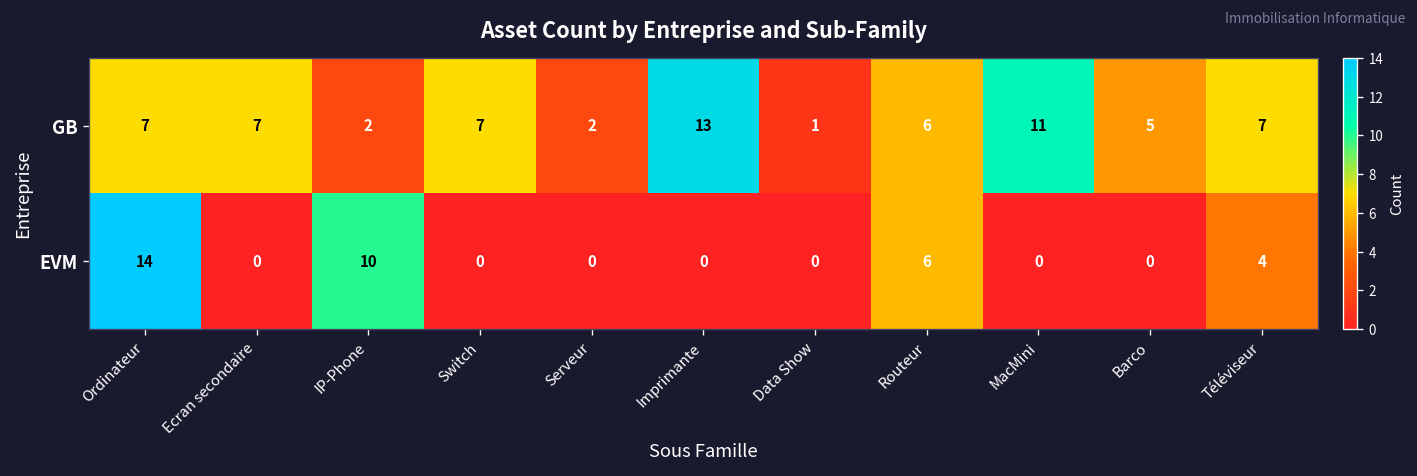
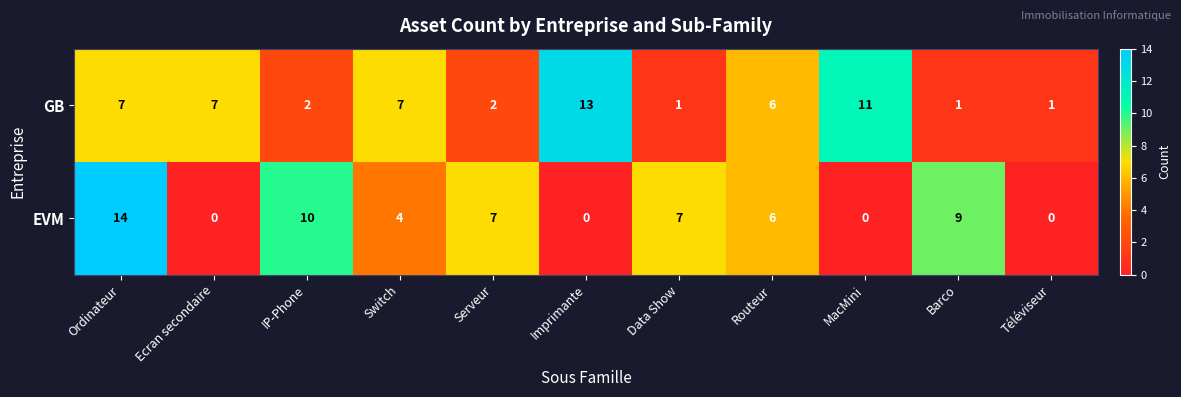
GB, Barco: 5 -> 1
GB, Téléviseur: 7 -> 1
EVM, Switch: 0 -> 4
EVM, Serveur: 0 -> 7
EVM, Data Show: 0 -> 7
EVM, Barco: 0 -> 9
EVM, Téléviseur: 4 -> 0
